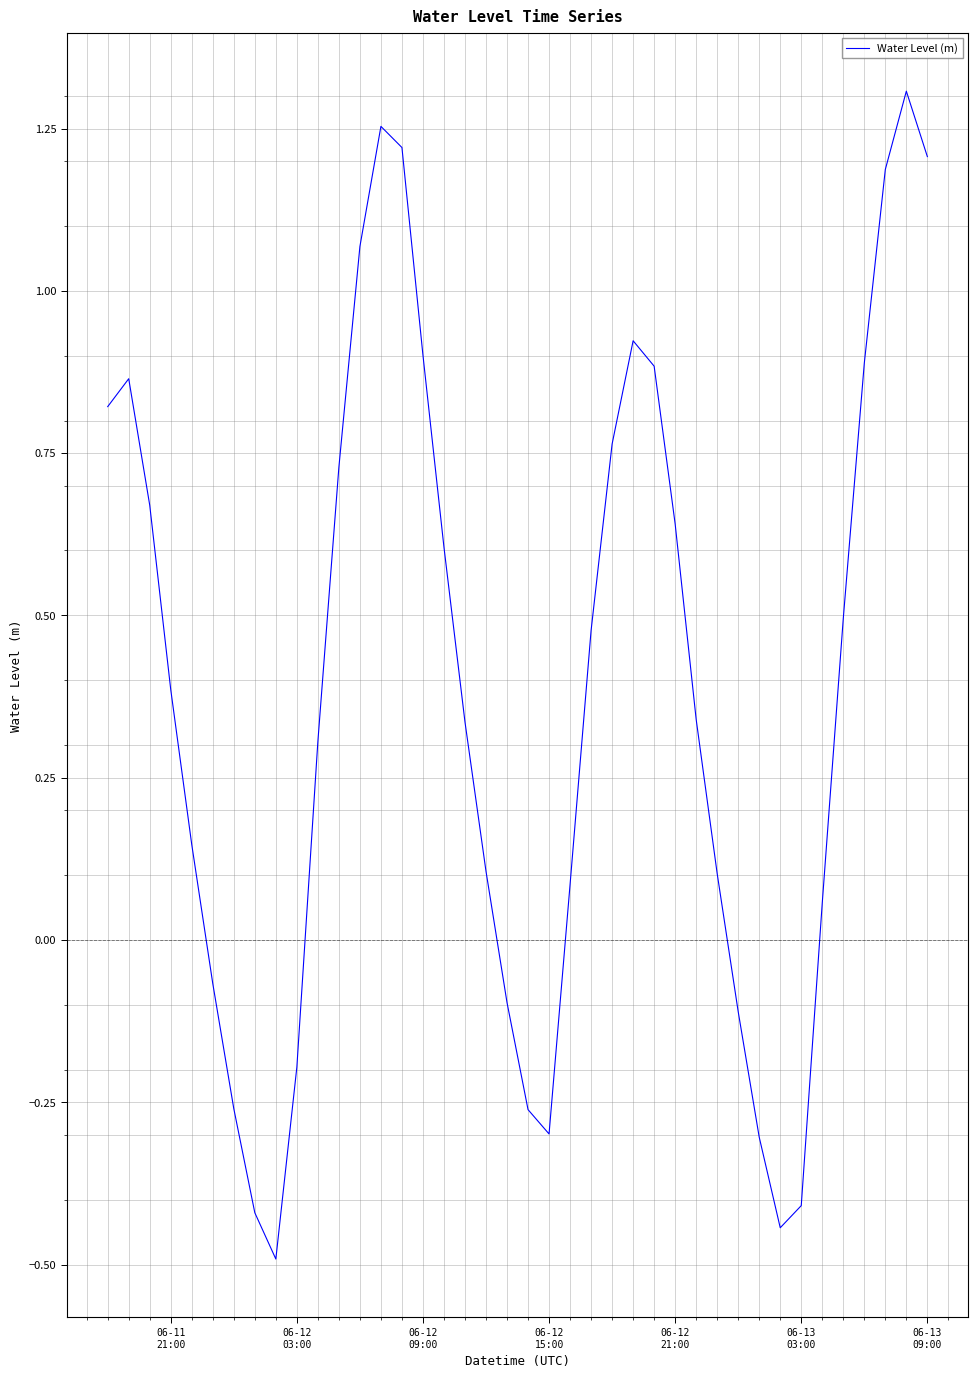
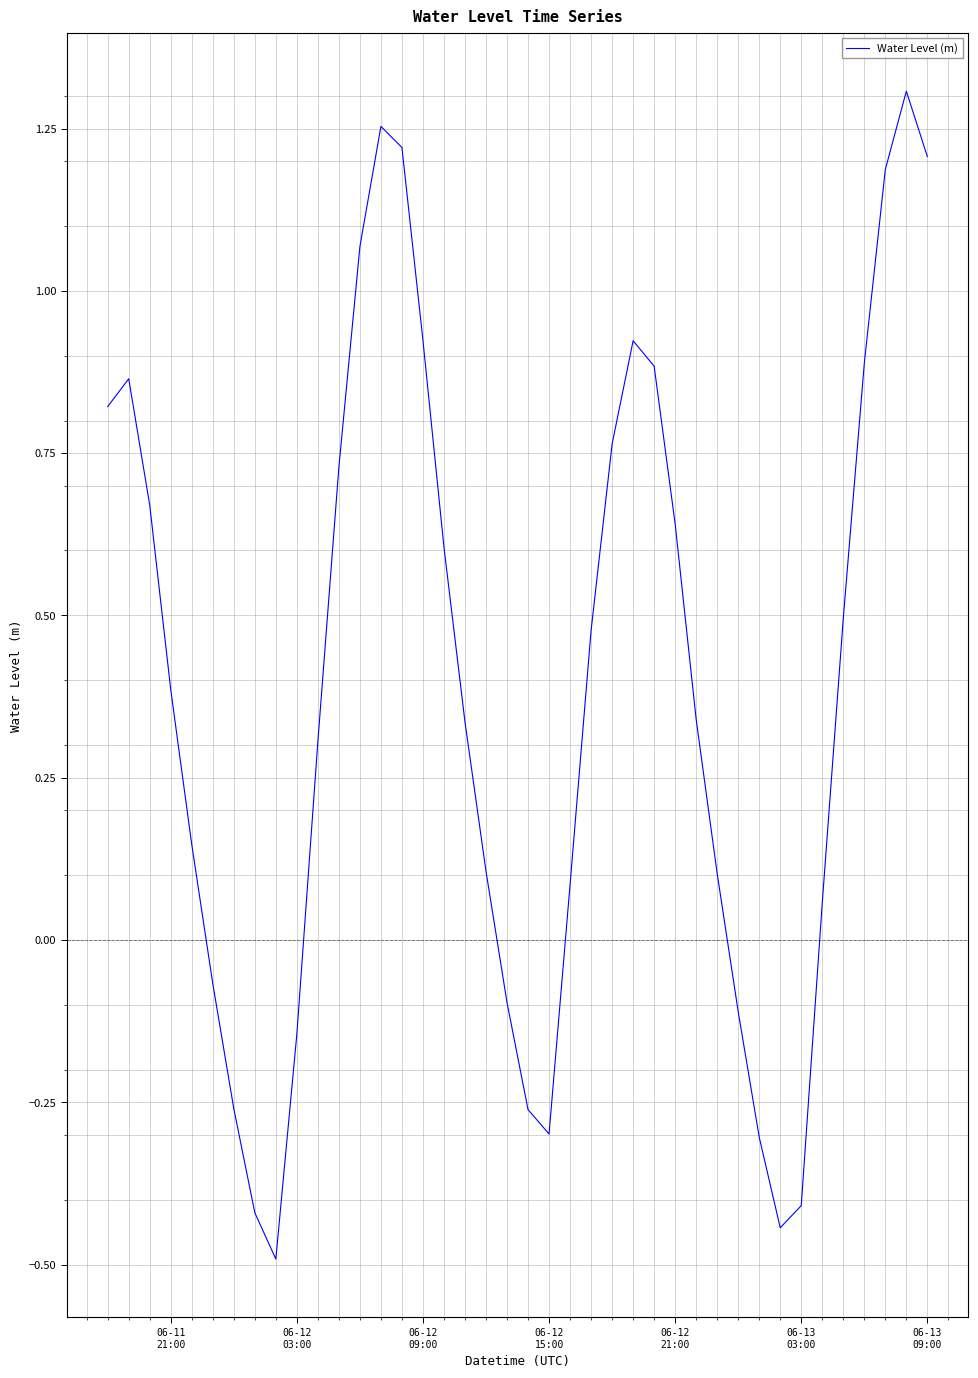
06-12 03:00: -0.20 -> -0.14
06-12 09:00: 0.90 -> 0.92
